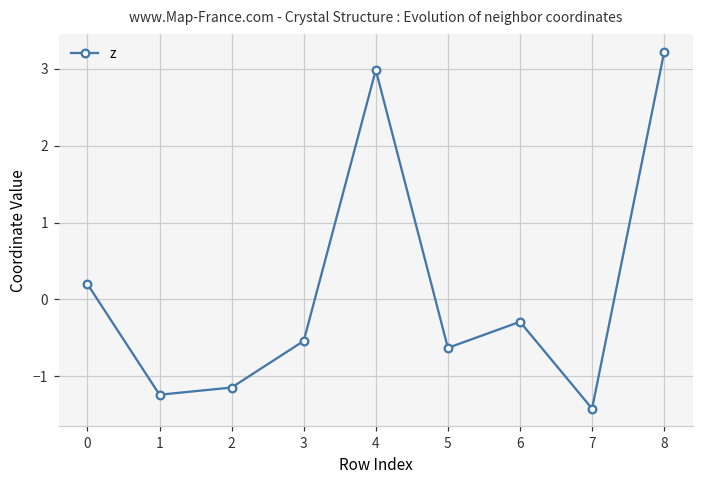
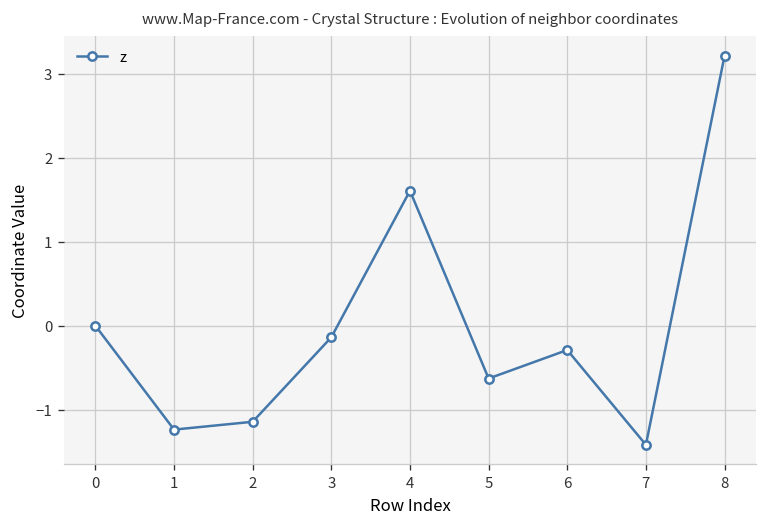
0: 0.2 -> 0.0
3: -0.5 -> -0.1
4: 3.0 -> 1.6
